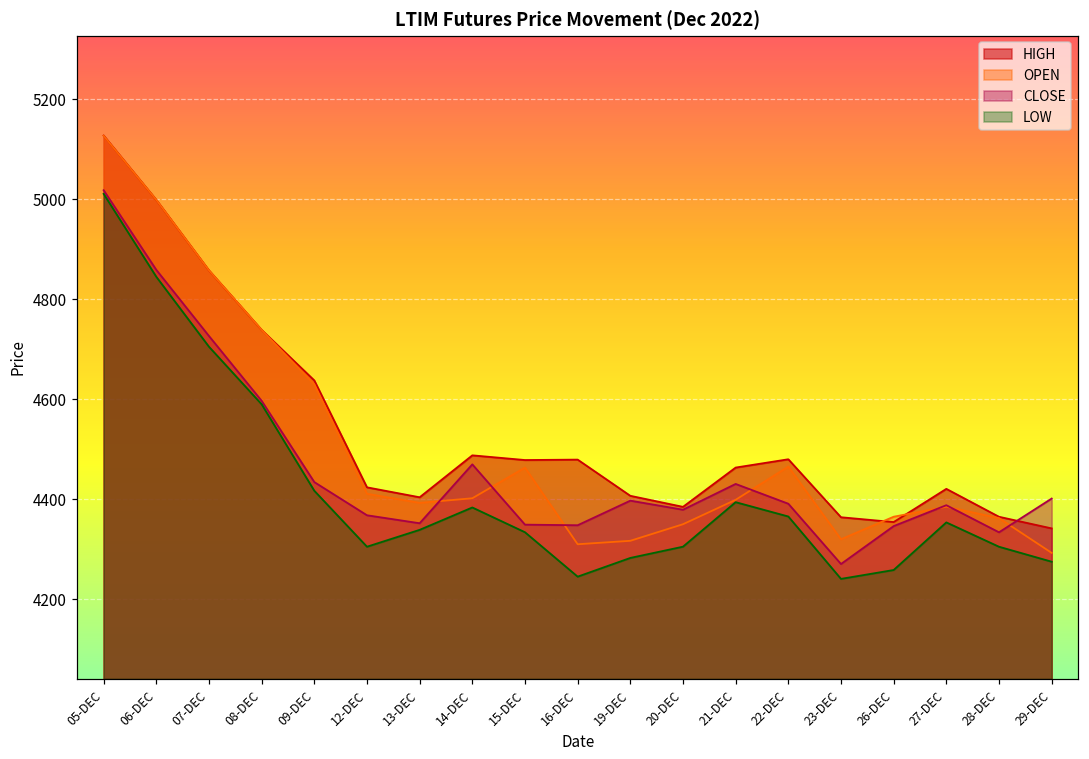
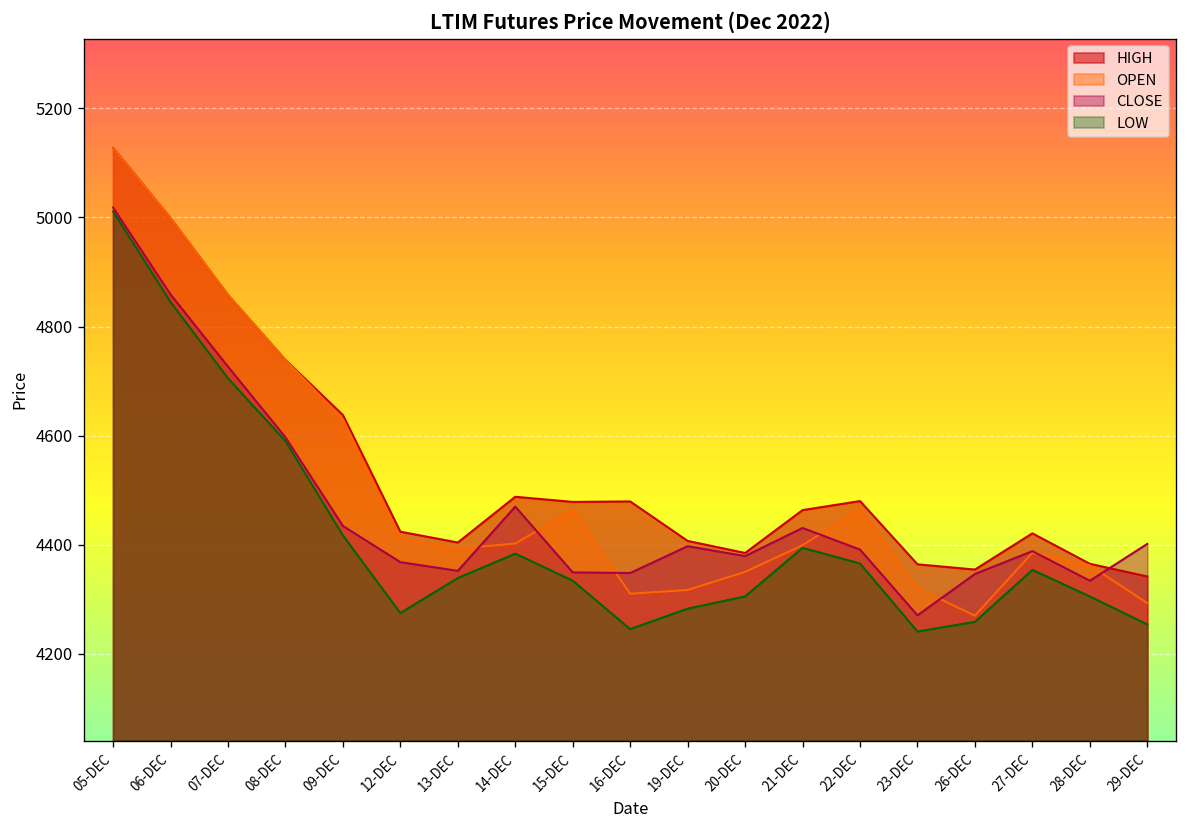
LOW, 12-DEC: 4310 -> 4270
OPEN, 26-DEC: 4370 -> 4270
LOW, 29-DEC: 4280 -> 4250
